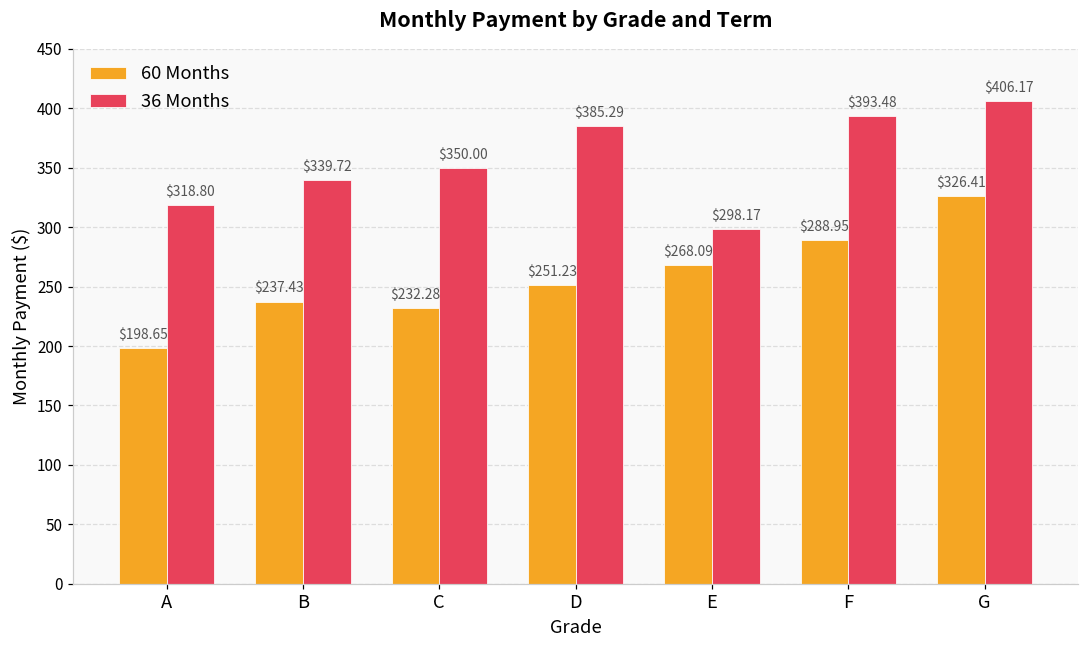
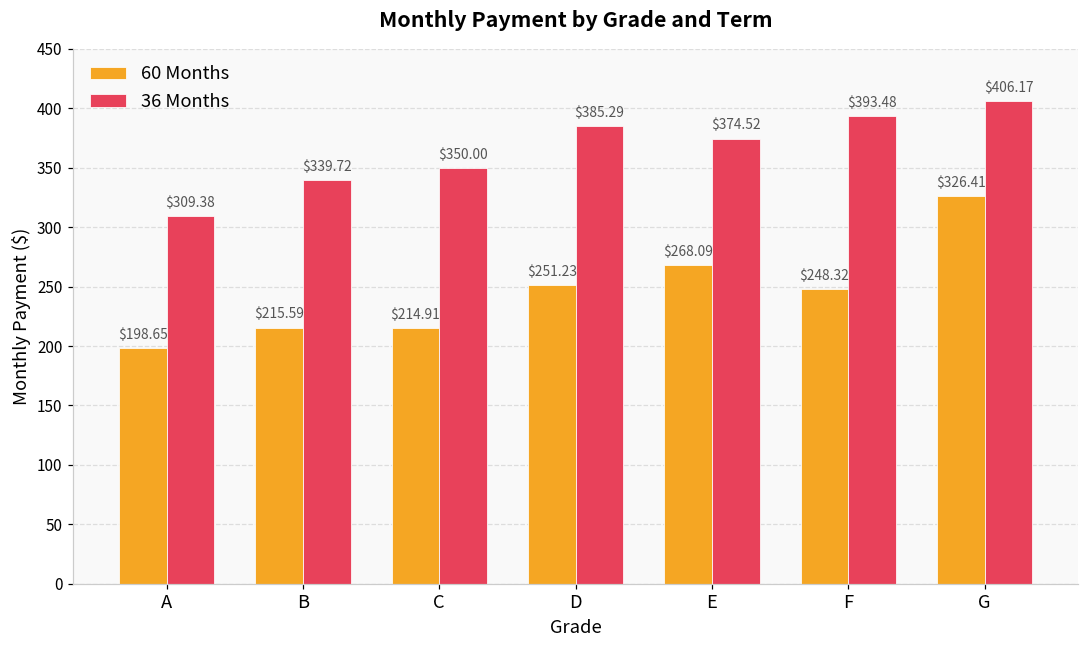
36 Months, A: $318.80 -> $309.38
60 Months, B: $237.43 -> $215.59
60 Months, C: $232.28 -> $214.91
36 Months, E: $298.17 -> $374.52
60 Months, F: $288.95 -> $248.32
